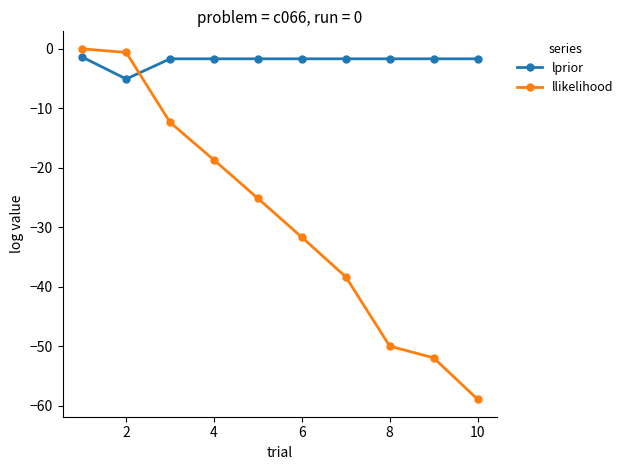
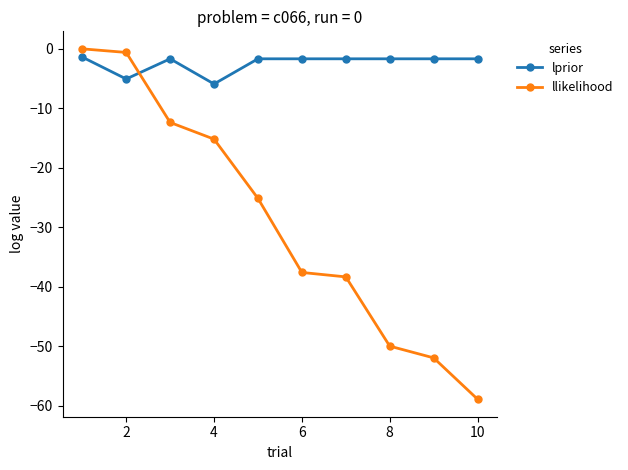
lprior, 4: -2 -> -6
llikelihood, 4: -19 -> -15
llikelihood, 6: -32 -> -38
